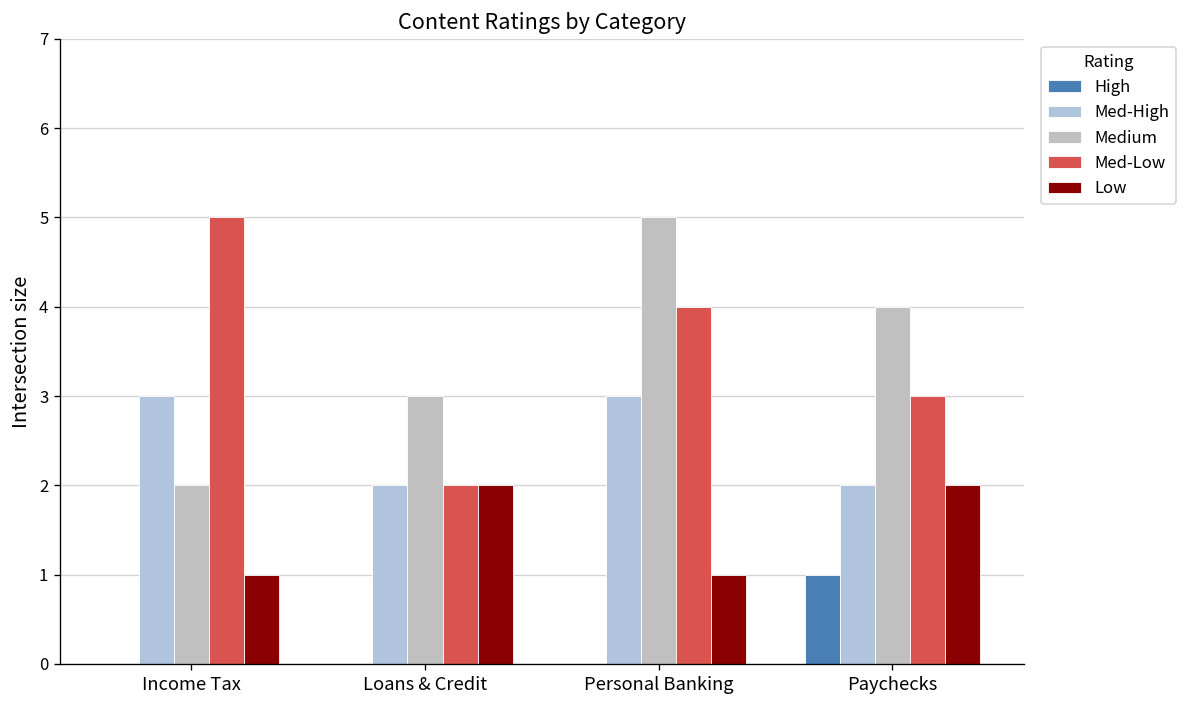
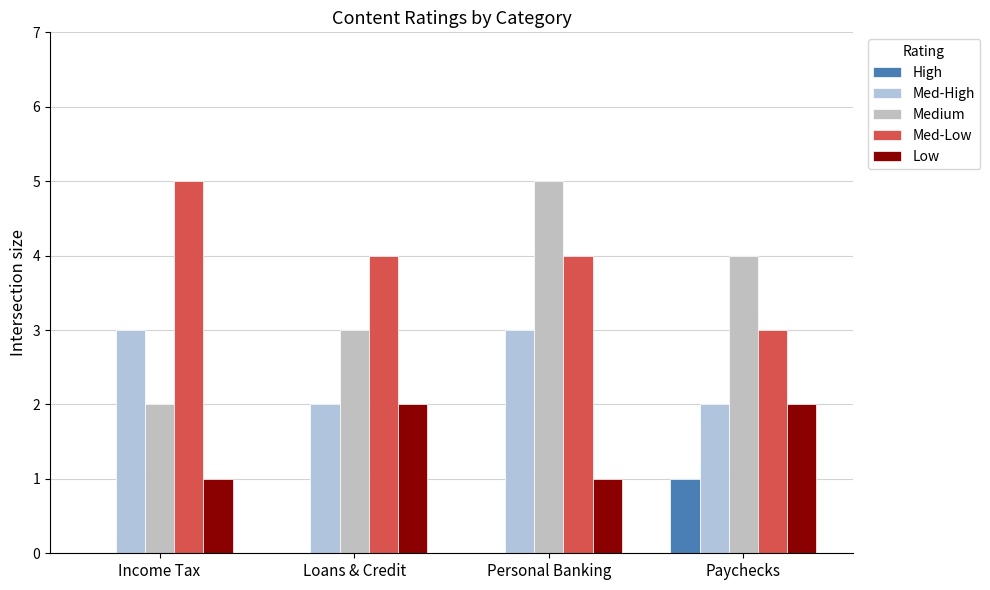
Med-Low, Loans & Credit: 2 -> 4
